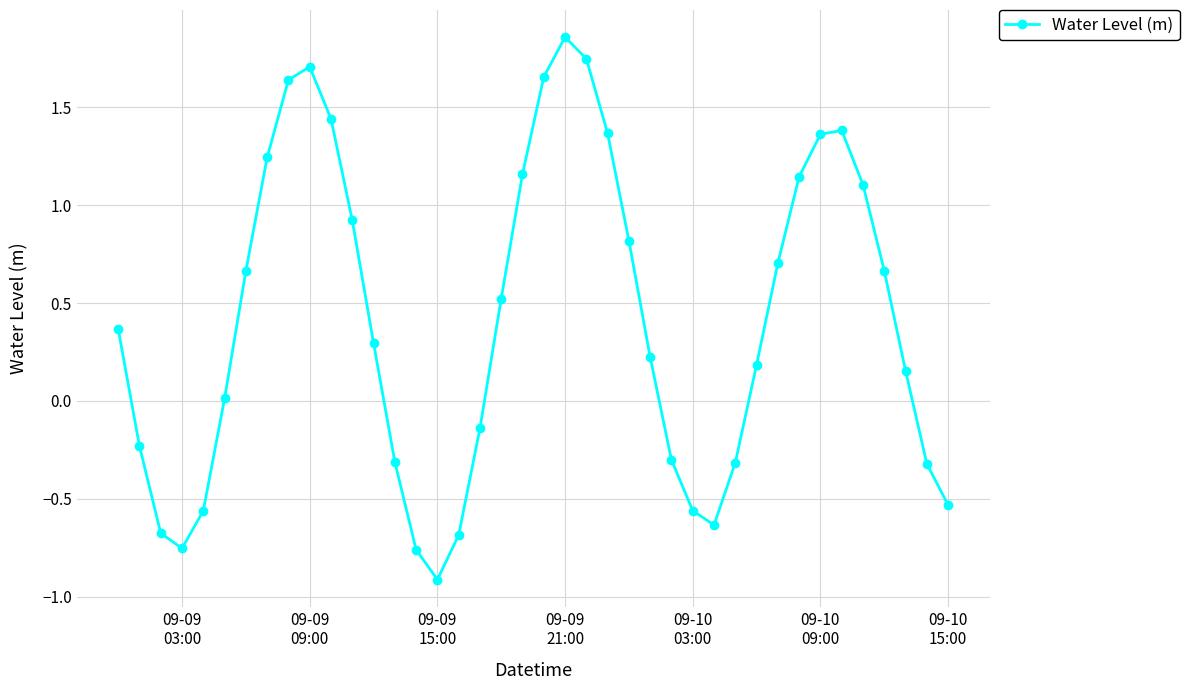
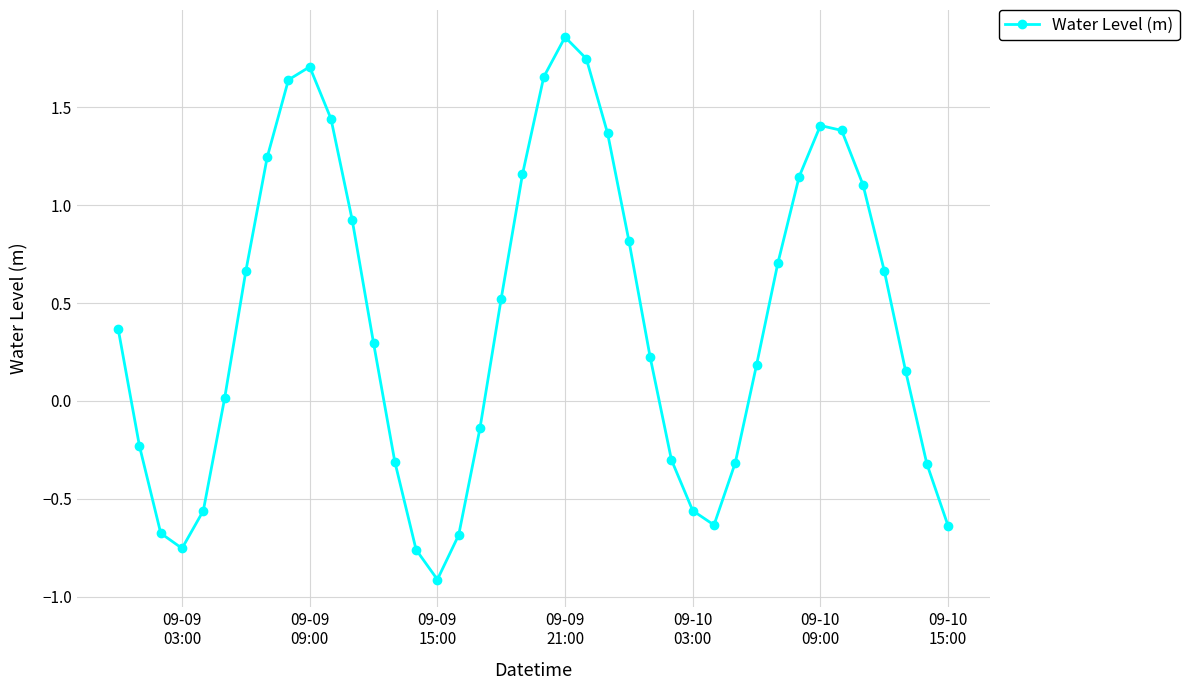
09-10 09:00: 1.36 -> 1.41
09-10 15:00: -0.53 -> -0.64
